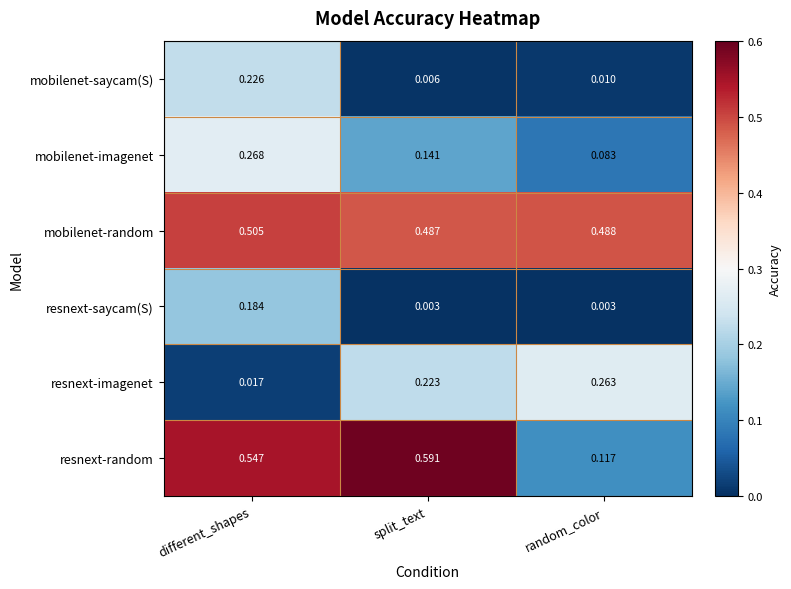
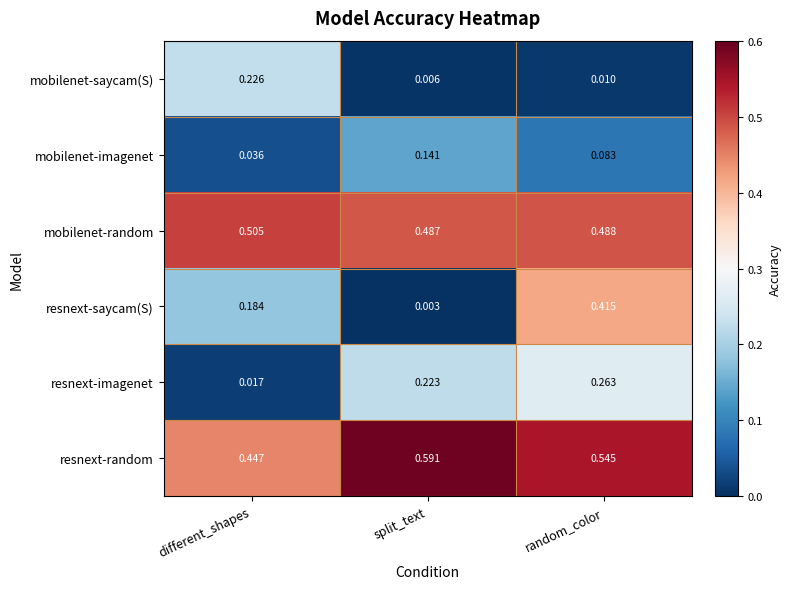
mobilenet-imagenet, different_shapes: 0.268 -> 0.036
resnext-saycam(S), random_color: 0.003 -> 0.415
resnext-random, different_shapes: 0.547 -> 0.447
resnext-random, random_color: 0.117 -> 0.545
